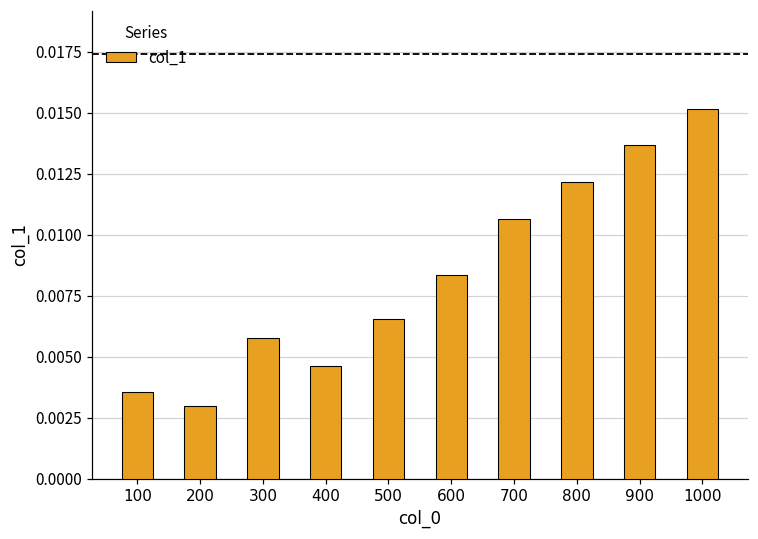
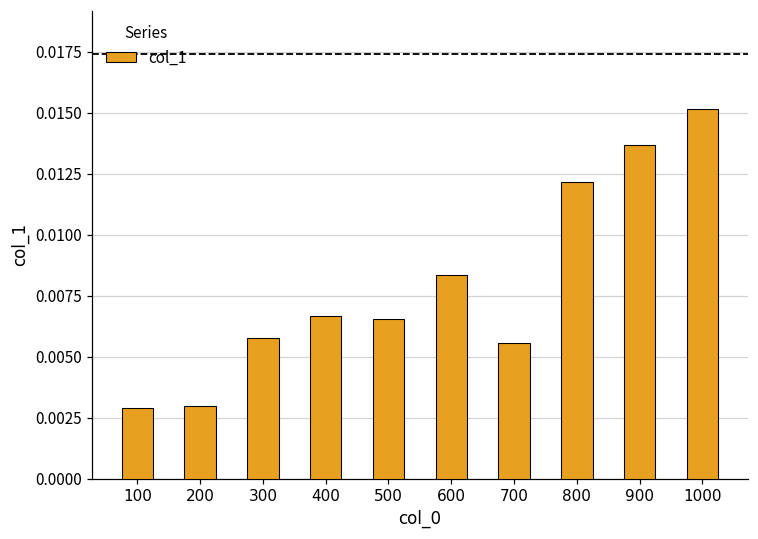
100: 0.0035 -> 0.0029
400: 0.0046 -> 0.0067
700: 0.0107 -> 0.0055
